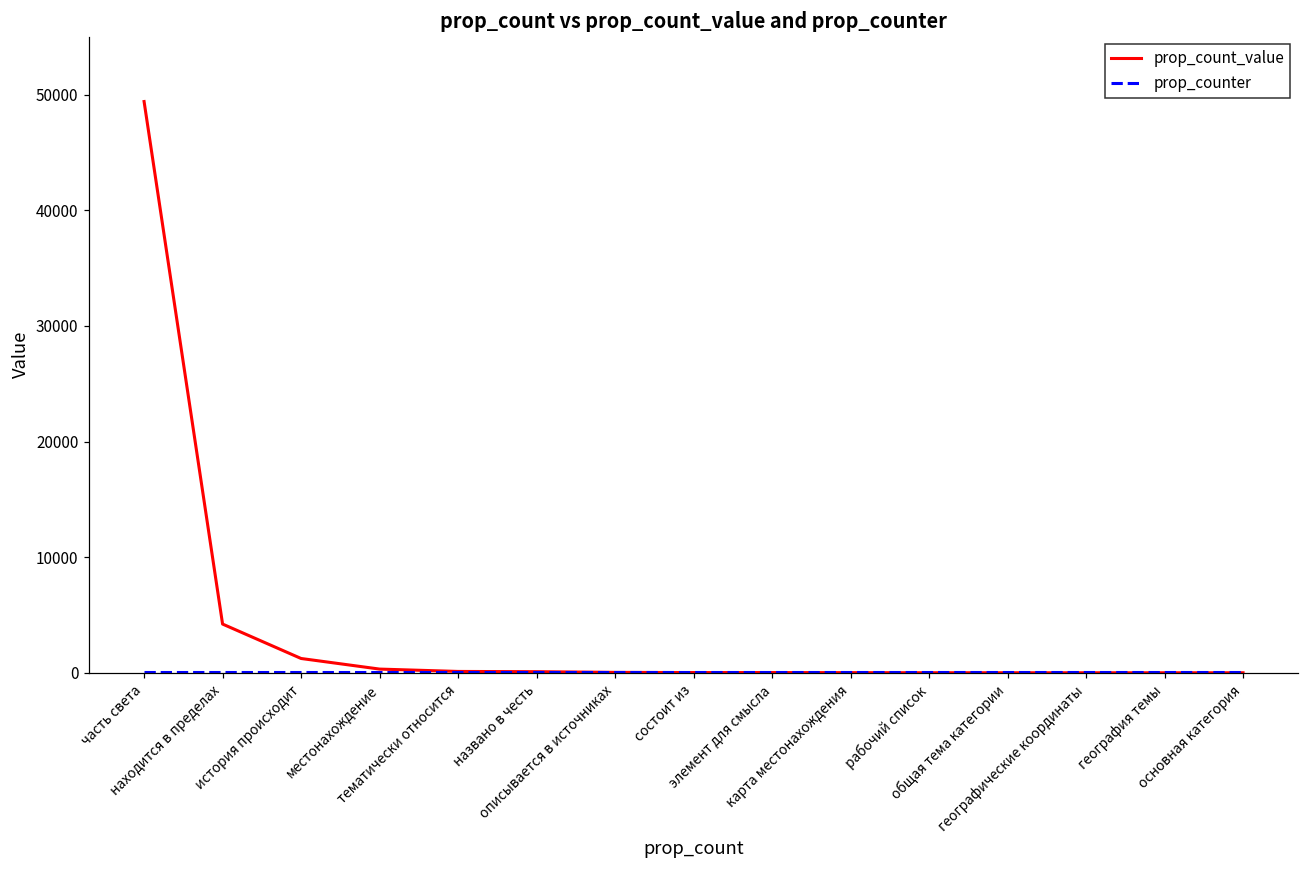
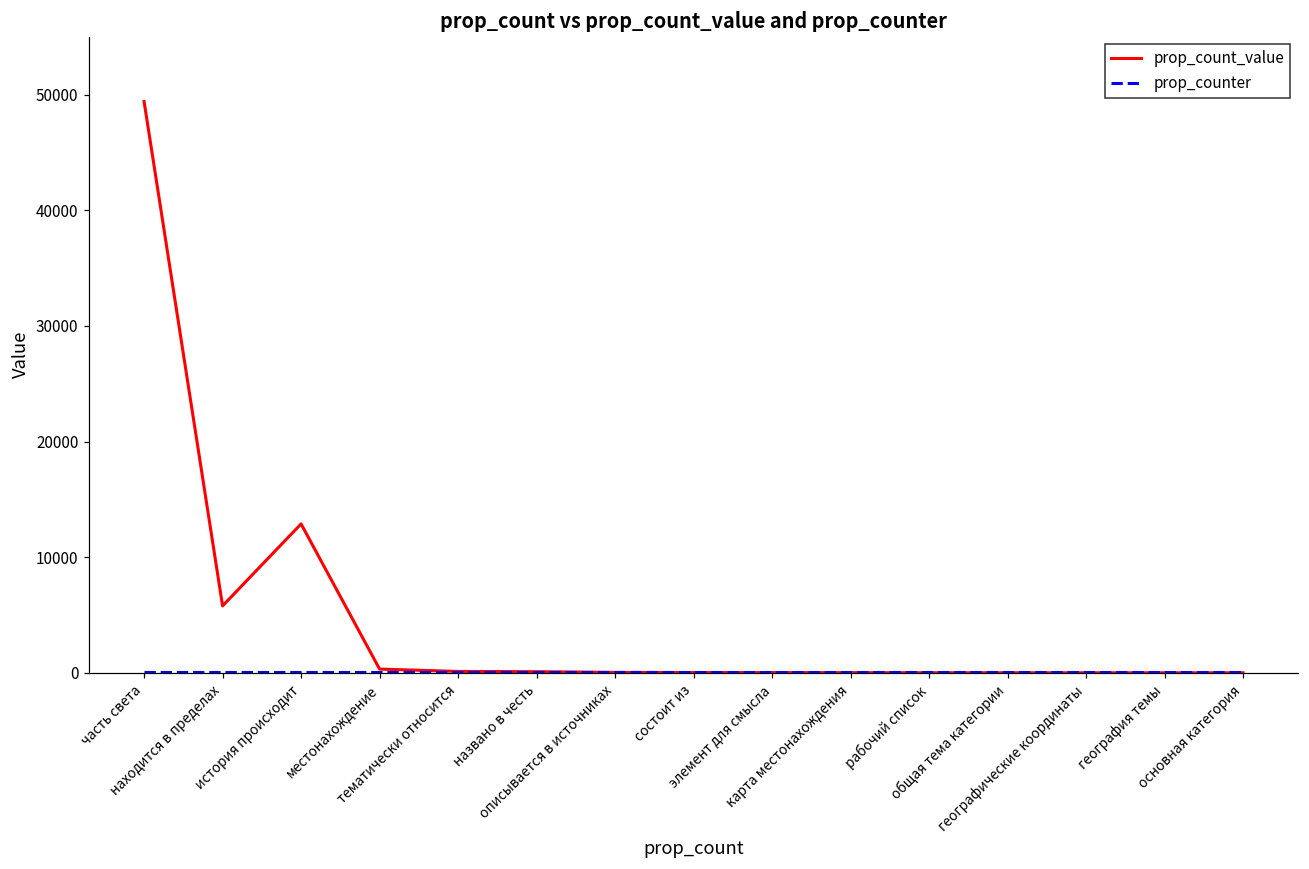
prop_count_value, находится в пределах: 4200 -> 5800
prop_count_value, история происходит: 1200 -> 12900
